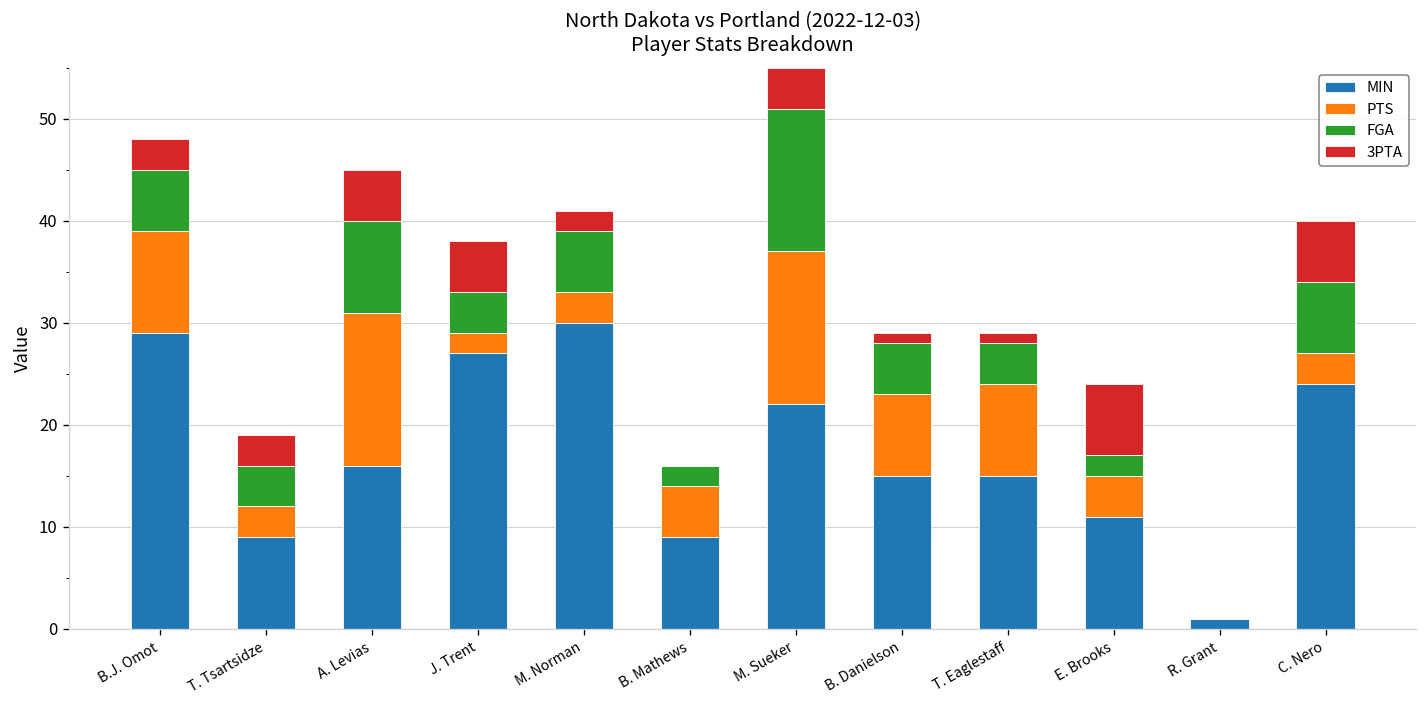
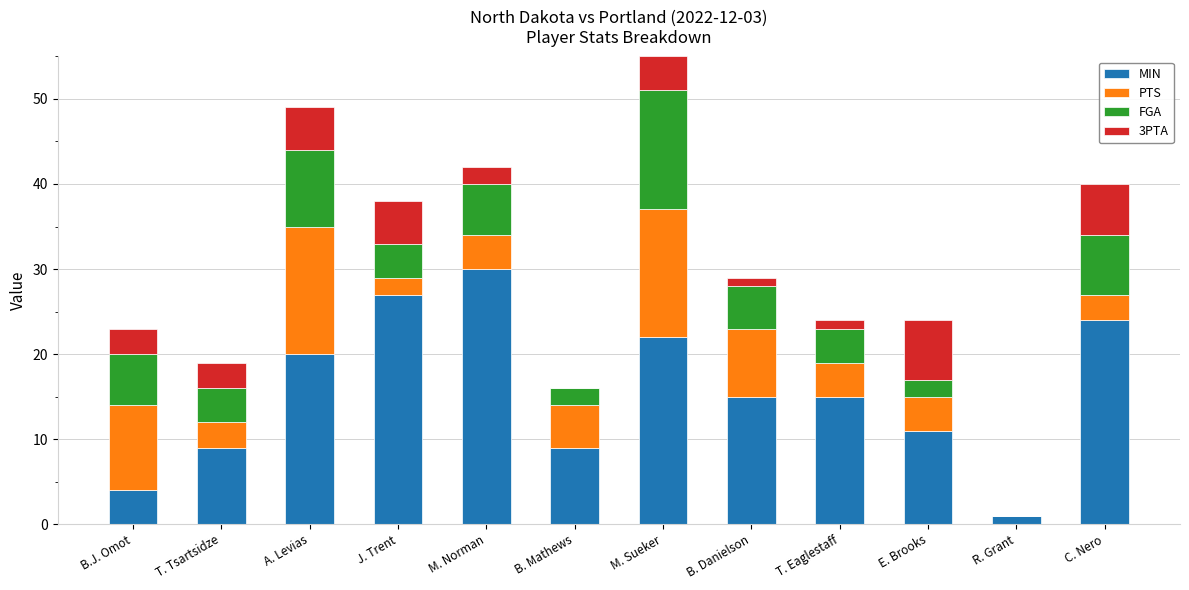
MIN, B.J. Omot: 29 -> 4
MIN, A. Levias: 16 -> 20
PTS, M. Norman: 3 -> 4
PTS, T. Eaglestaff: 9 -> 4
